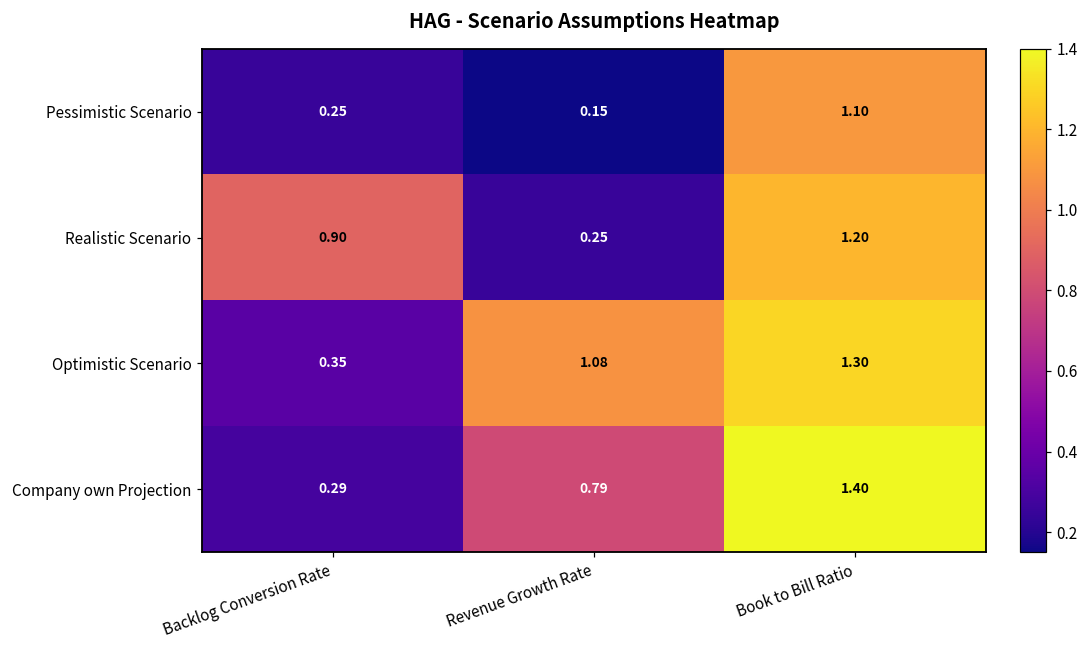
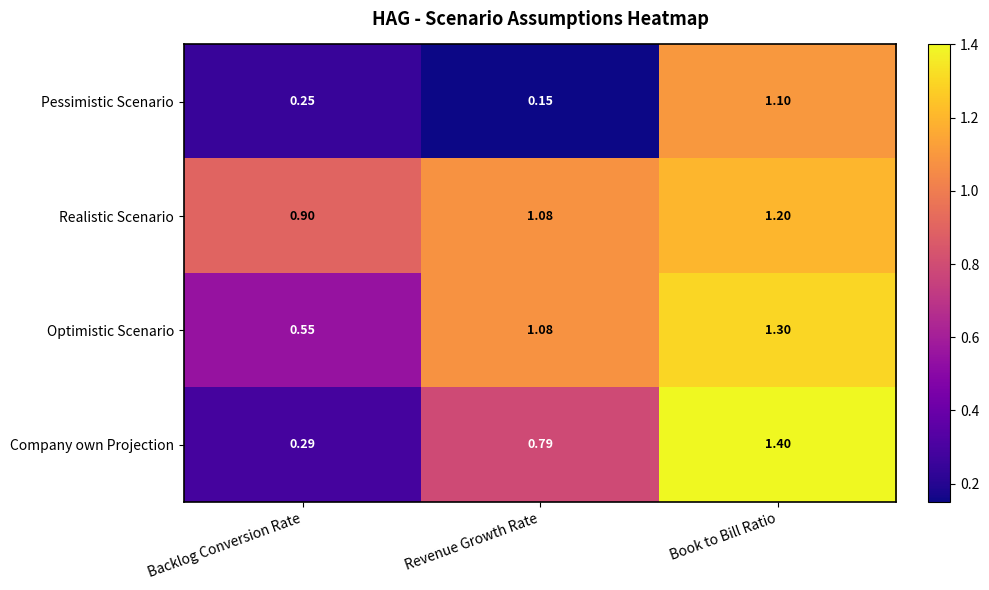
Realistic Scenario, Revenue Growth Rate: 0.25 -> 1.08
Optimistic Scenario, Backlog Conversion Rate: 0.35 -> 0.55
